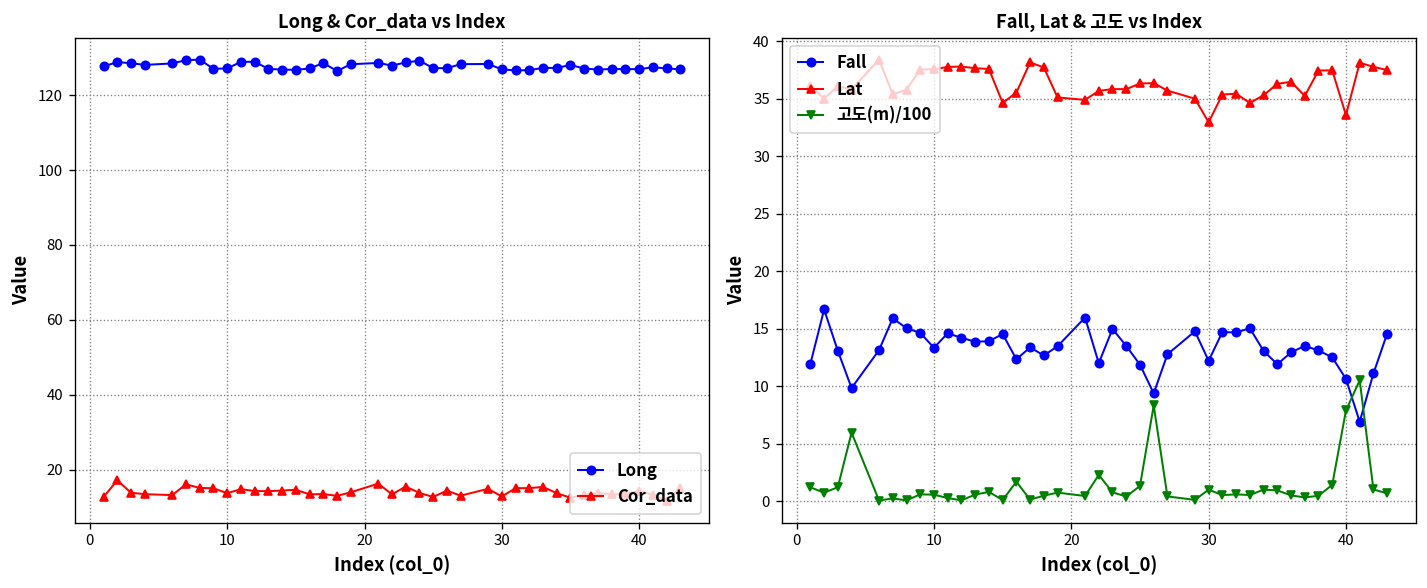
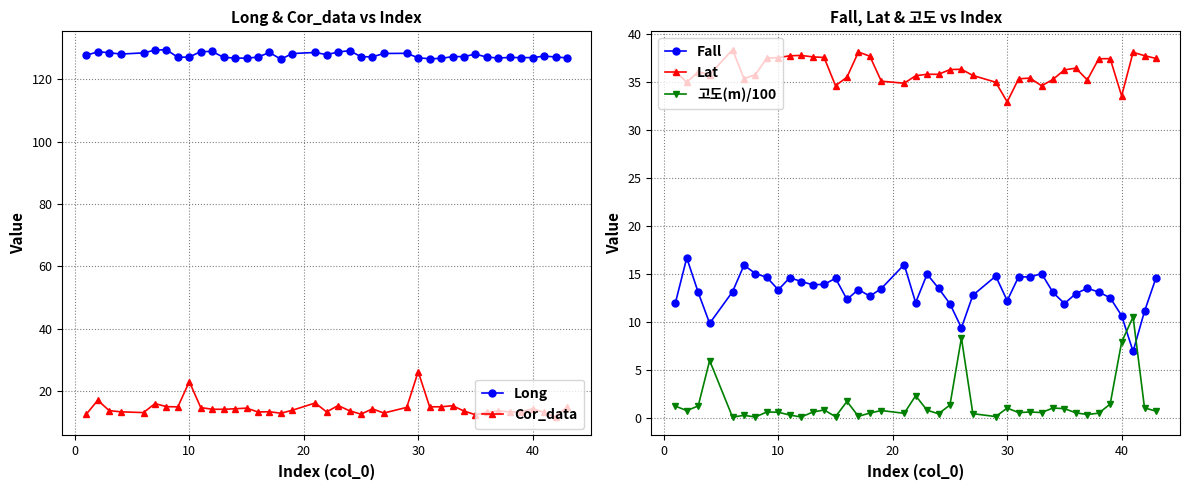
Long & Cor_data vs Index, Cor_data, 10: 14 -> 23
Long & Cor_data vs Index, Cor_data, 30: 13 -> 26
